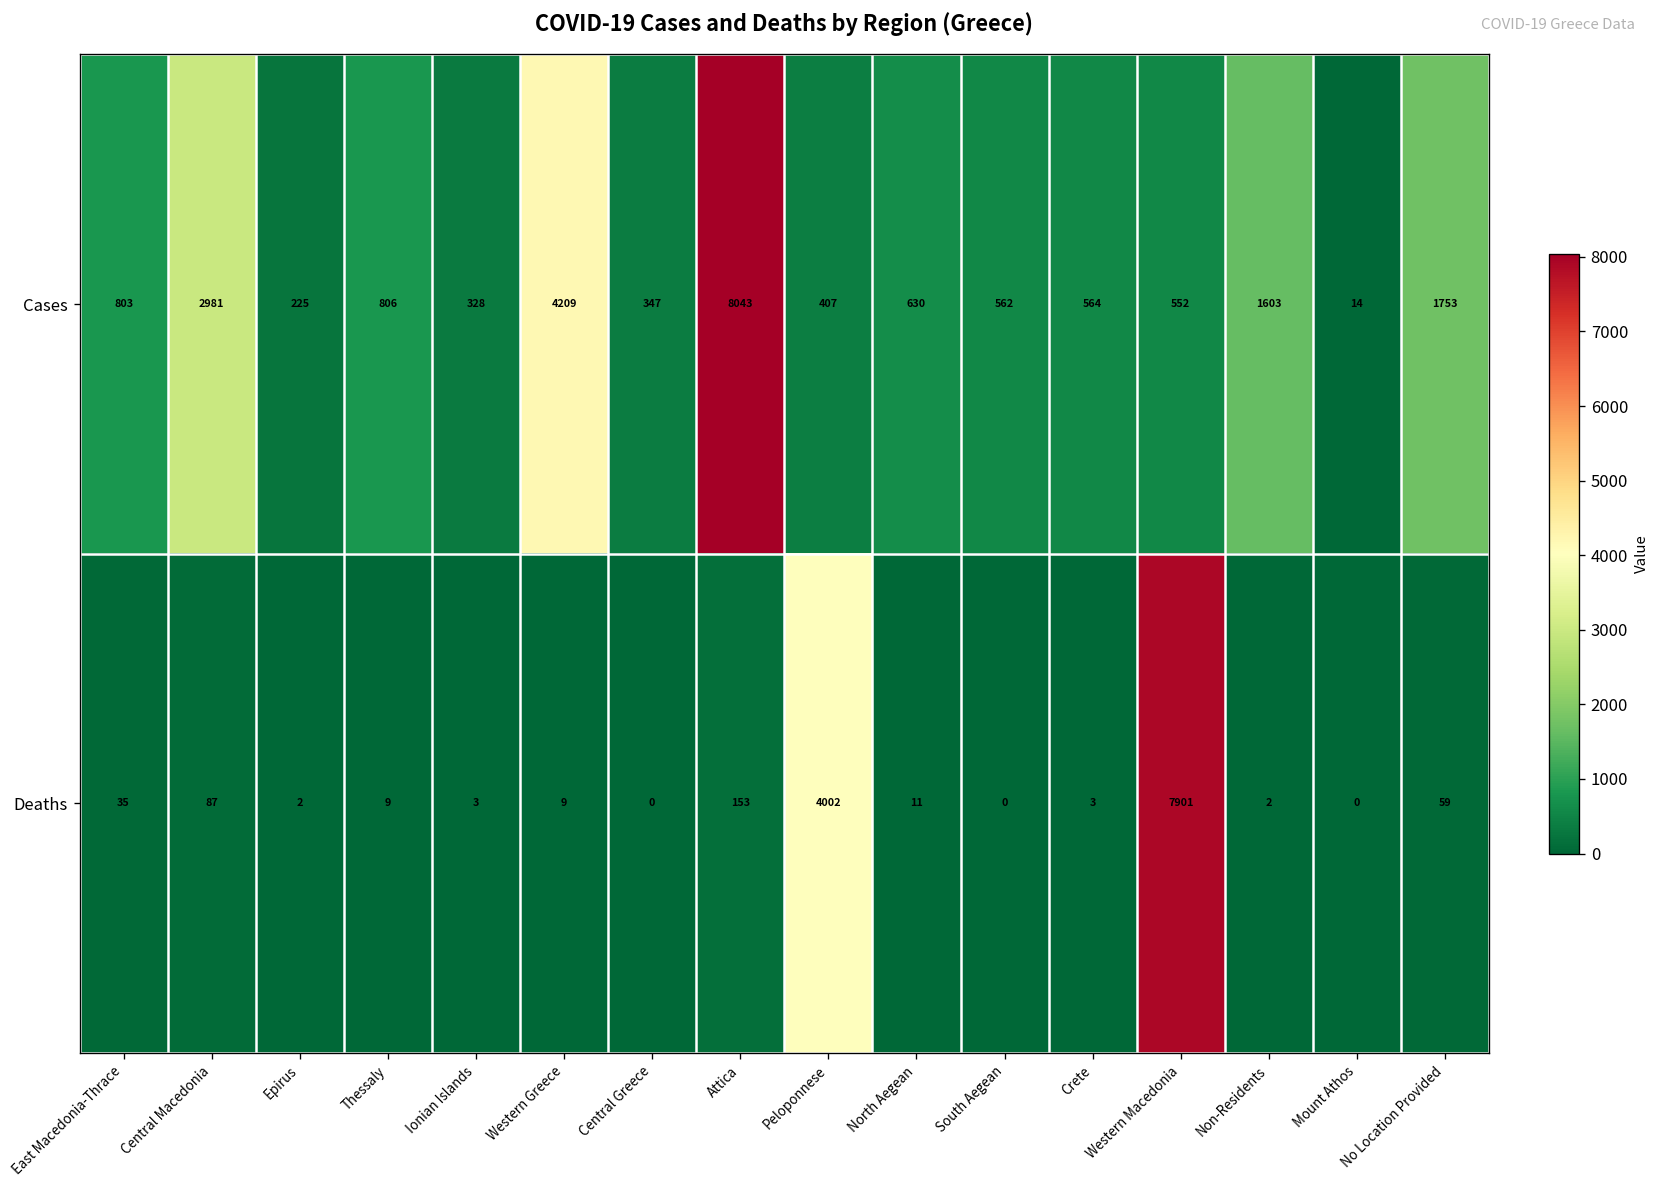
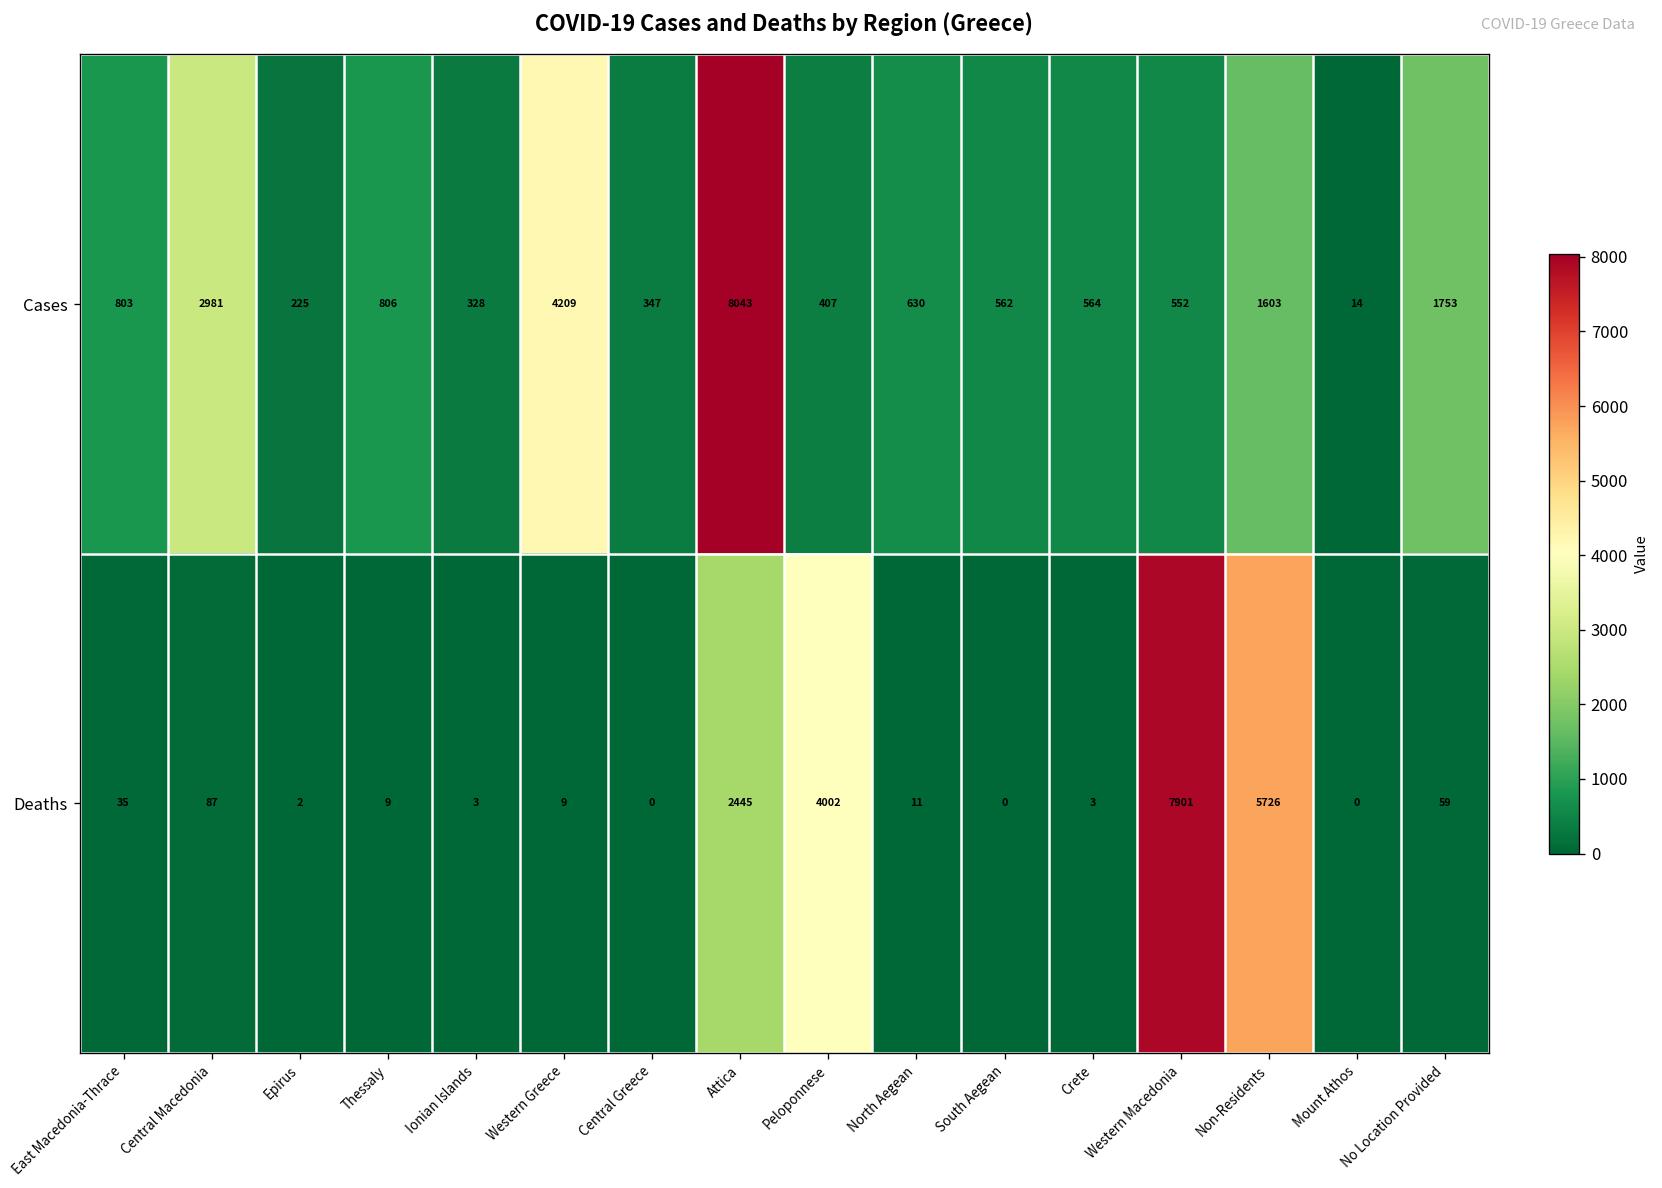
Deaths, Attica: 153 -> 2445
Deaths, Non-Residents: 2 -> 5726
